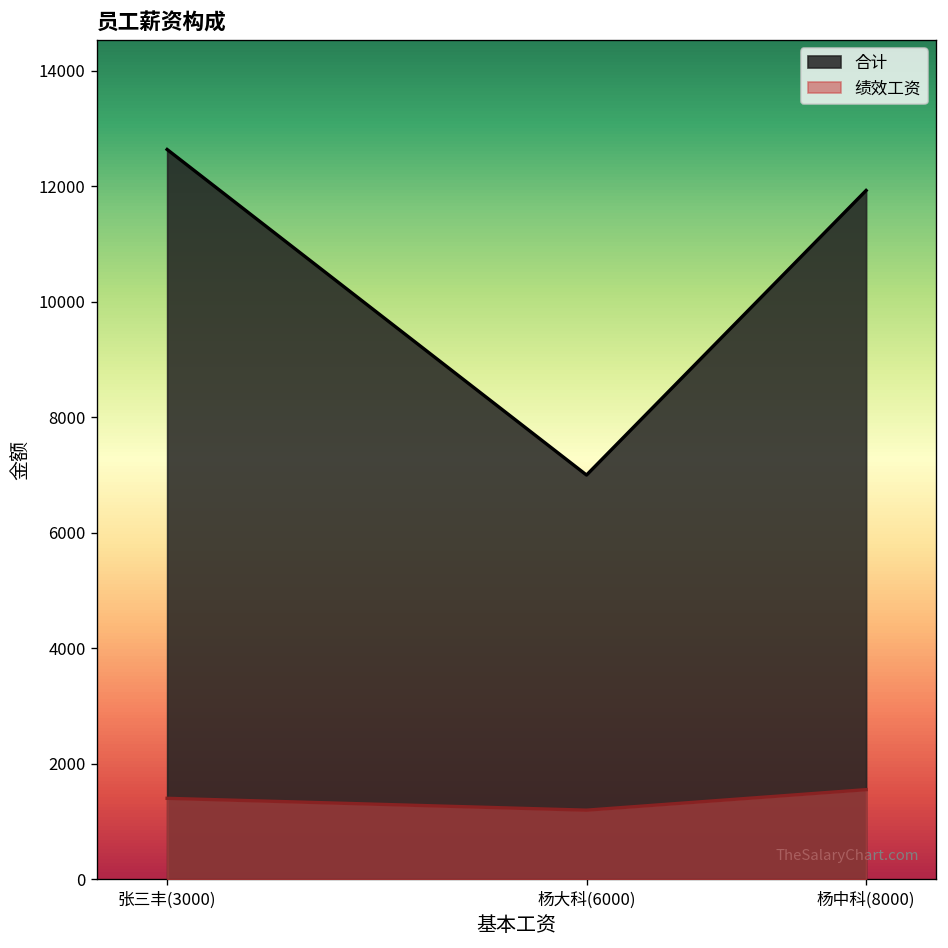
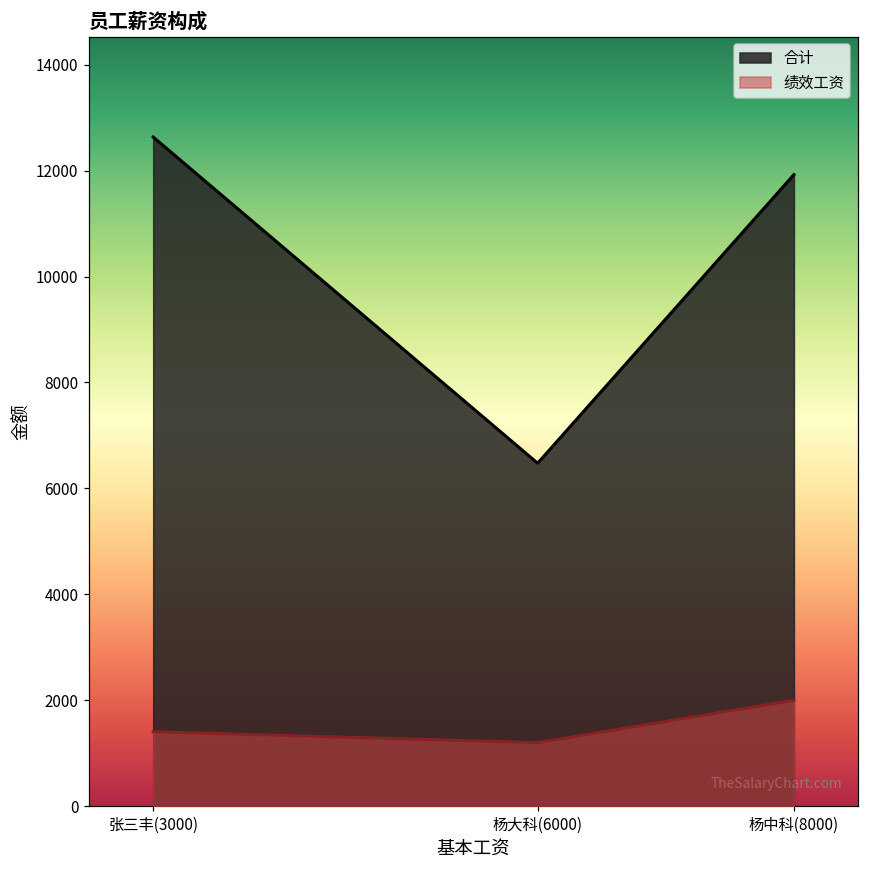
合计, 杨大科(6000): 7000 -> 6500
绩效工资, 杨中科(8000): 1600 -> 2000
